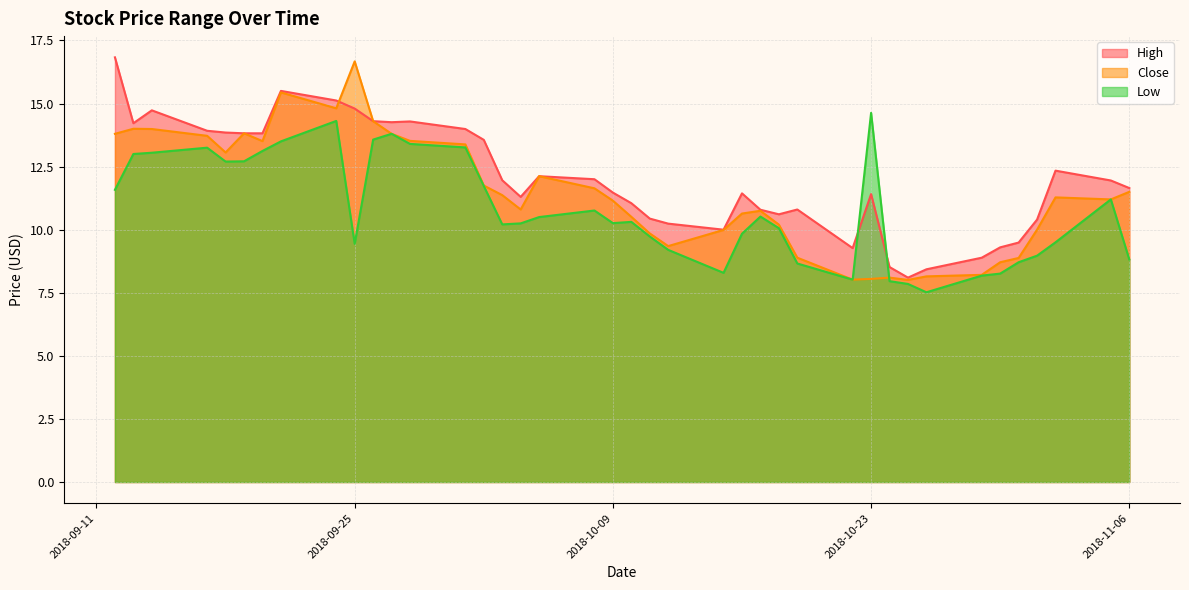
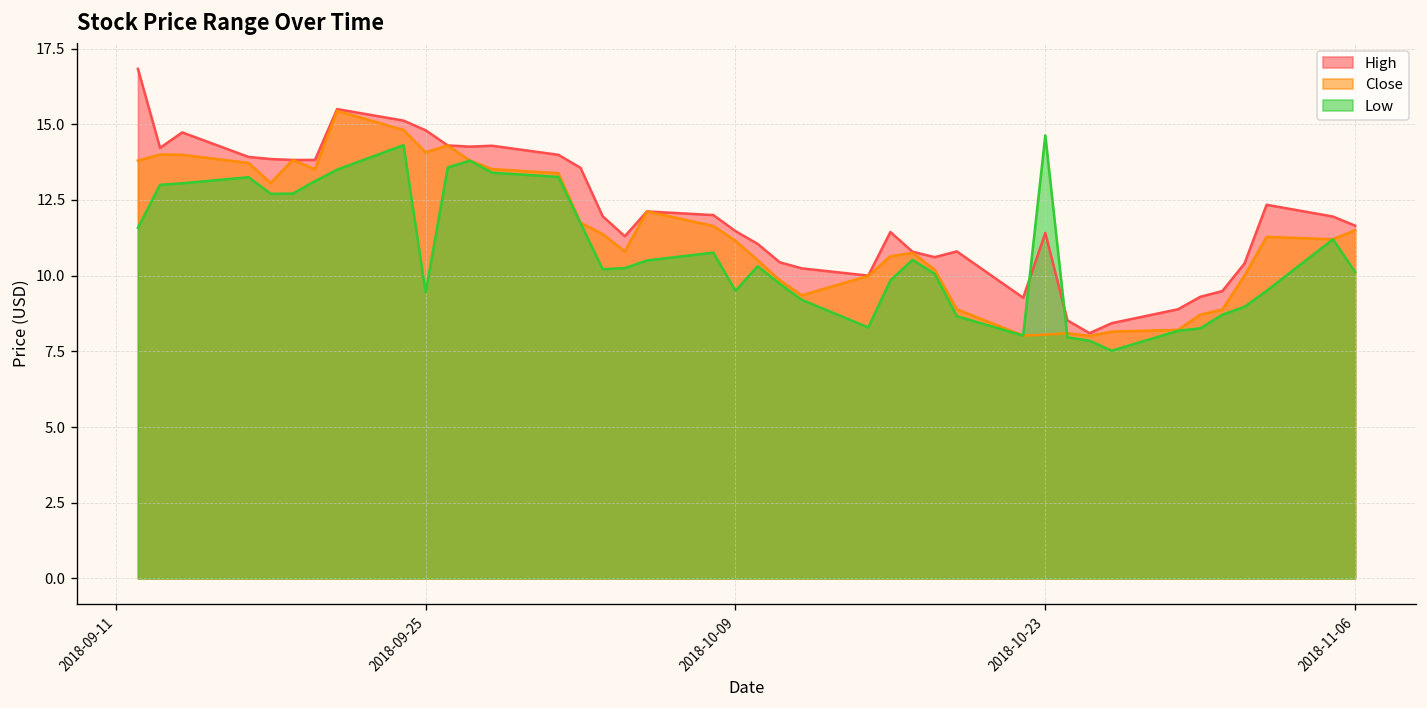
Close, 2018-09-25: 16.7 -> 14.1
Low, 2018-10-09: 10.3 -> 9.5
Low, 2018-11-06: 8.8 -> 10.1
